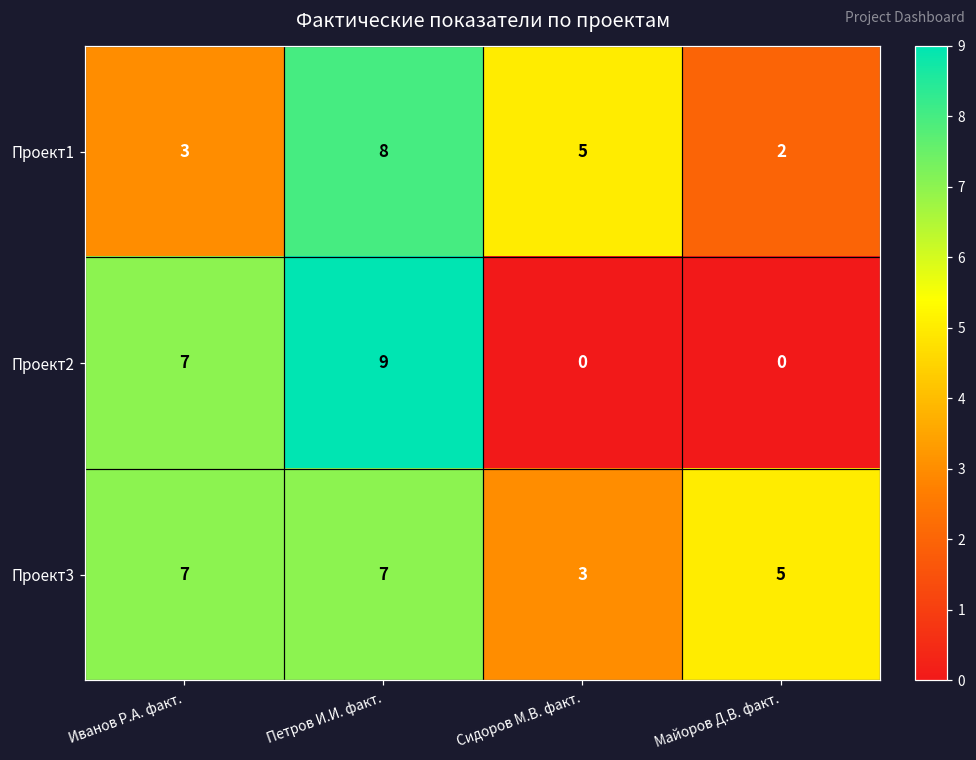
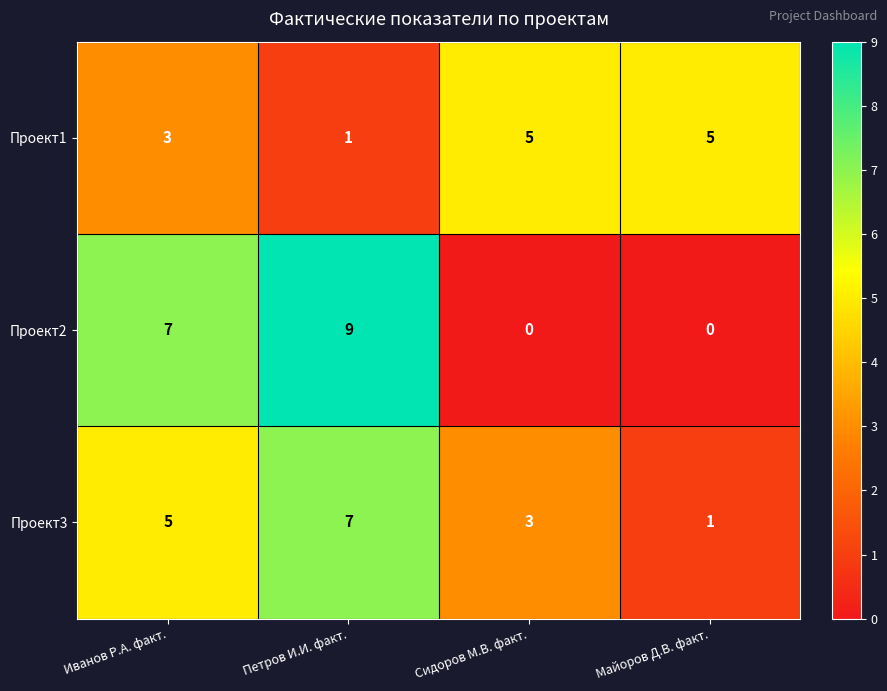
Проект1, Петров И.И. факт.: 8 -> 1
Проект1, Майоров Д.В. факт.: 2 -> 5
Проект3, Иванов Р.А. факт.: 7 -> 5
Проект3, Майоров Д.В. факт.: 5 -> 1
